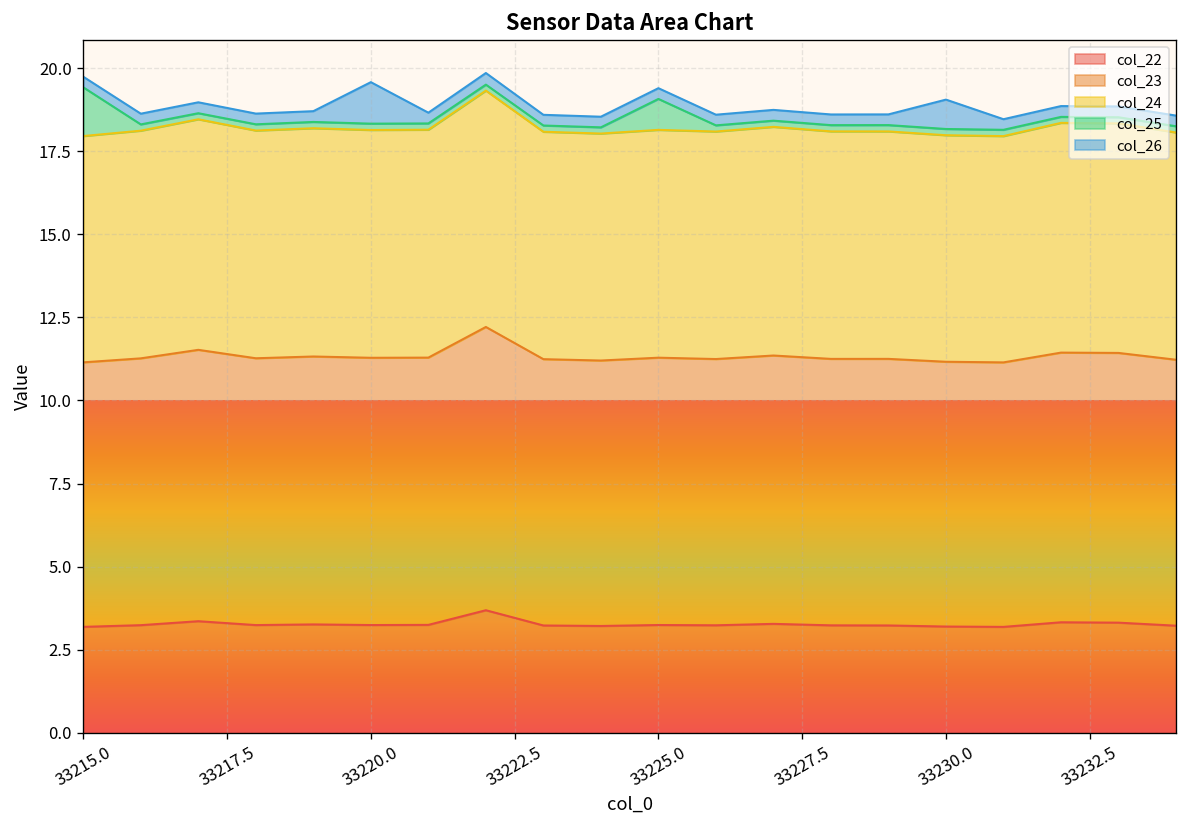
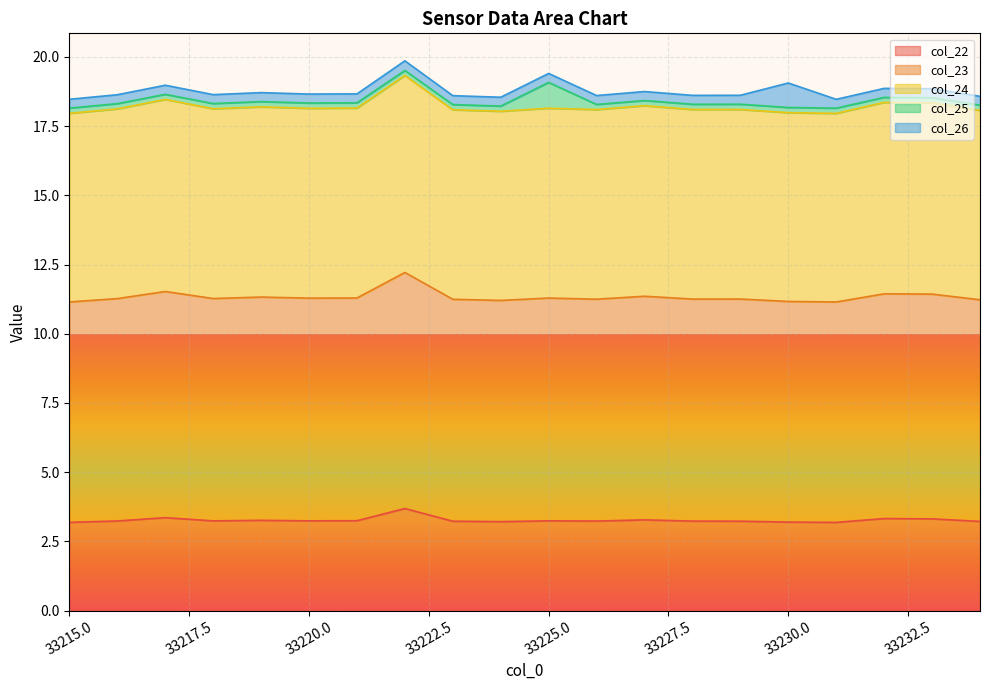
col_25, 33215.0: 1.5 -> 0.2
col_26, 33220.0: 1.2 -> 0.3
